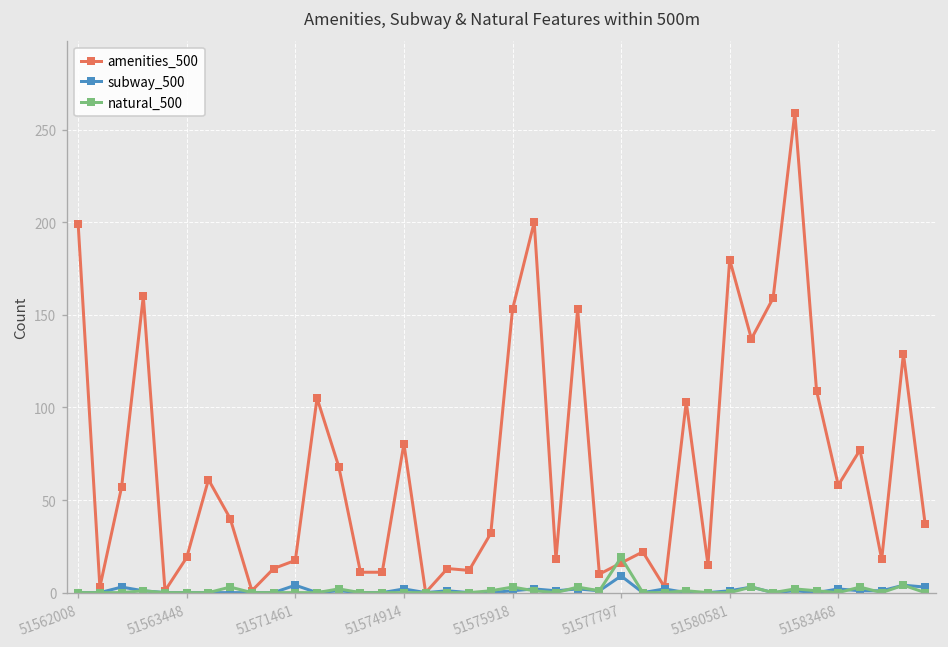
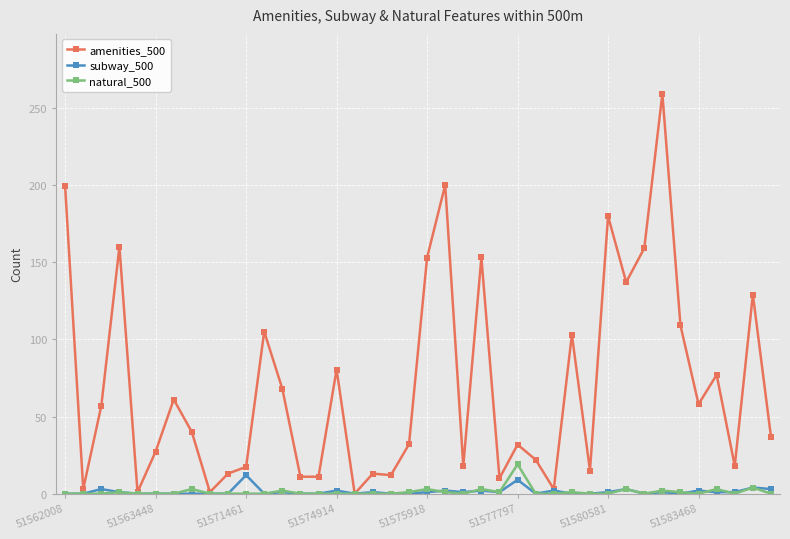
amenities_500, 51563448: 19 -> 27
subway_500, 51571461: 4 -> 12
amenities_500, 51577797: 16 -> 32
